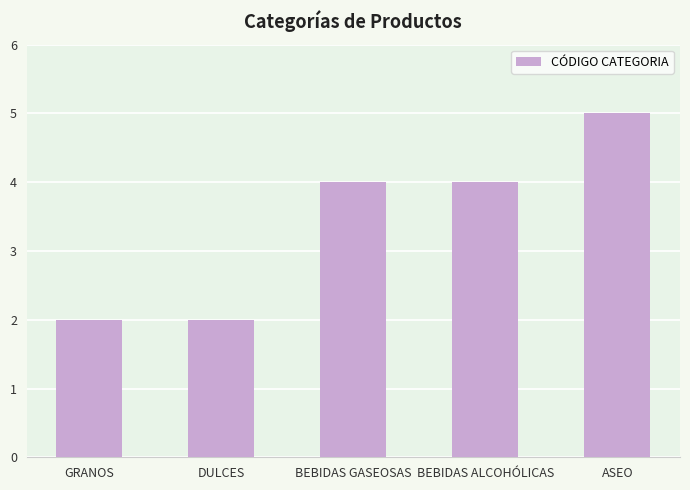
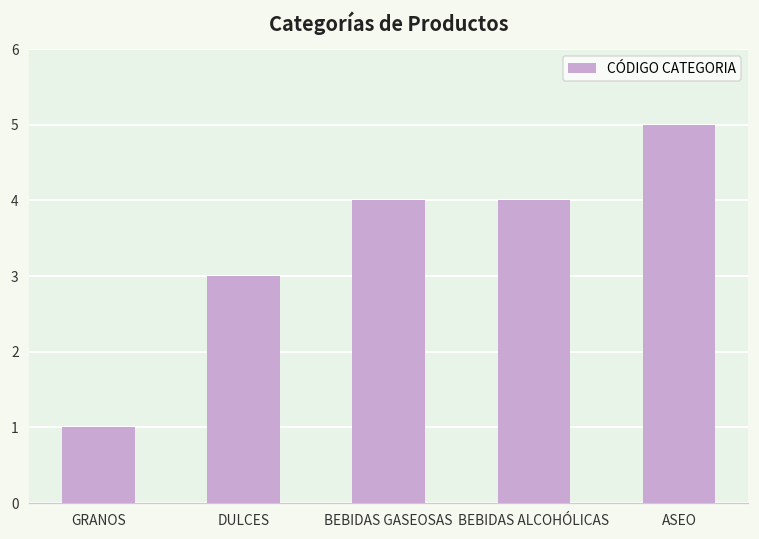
GRANOS: 2 -> 1
DULCES: 2 -> 3
